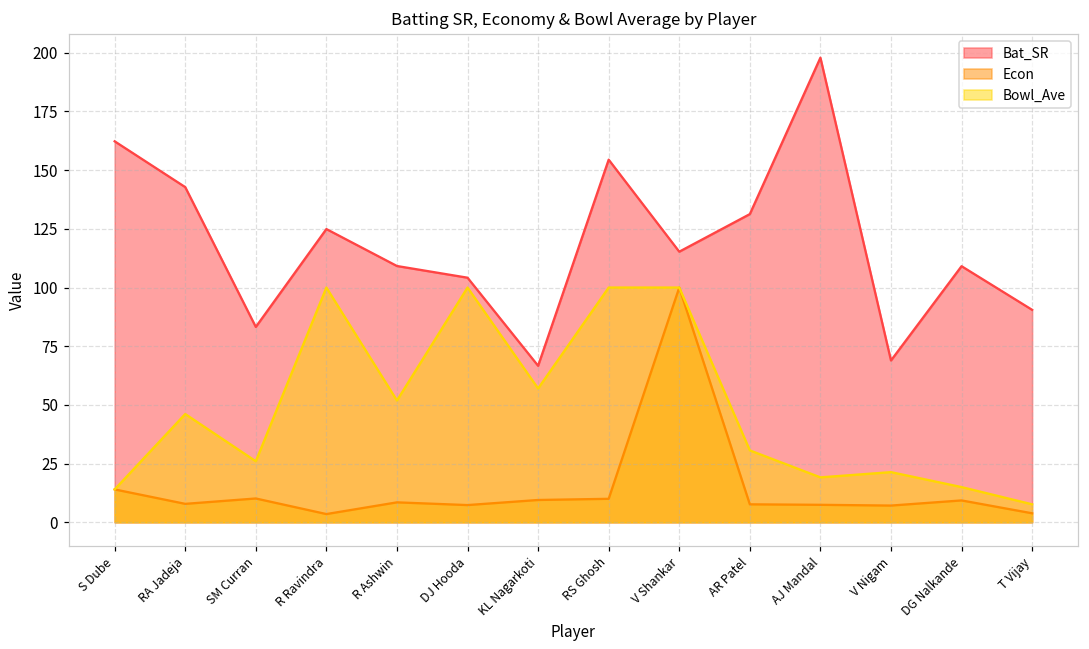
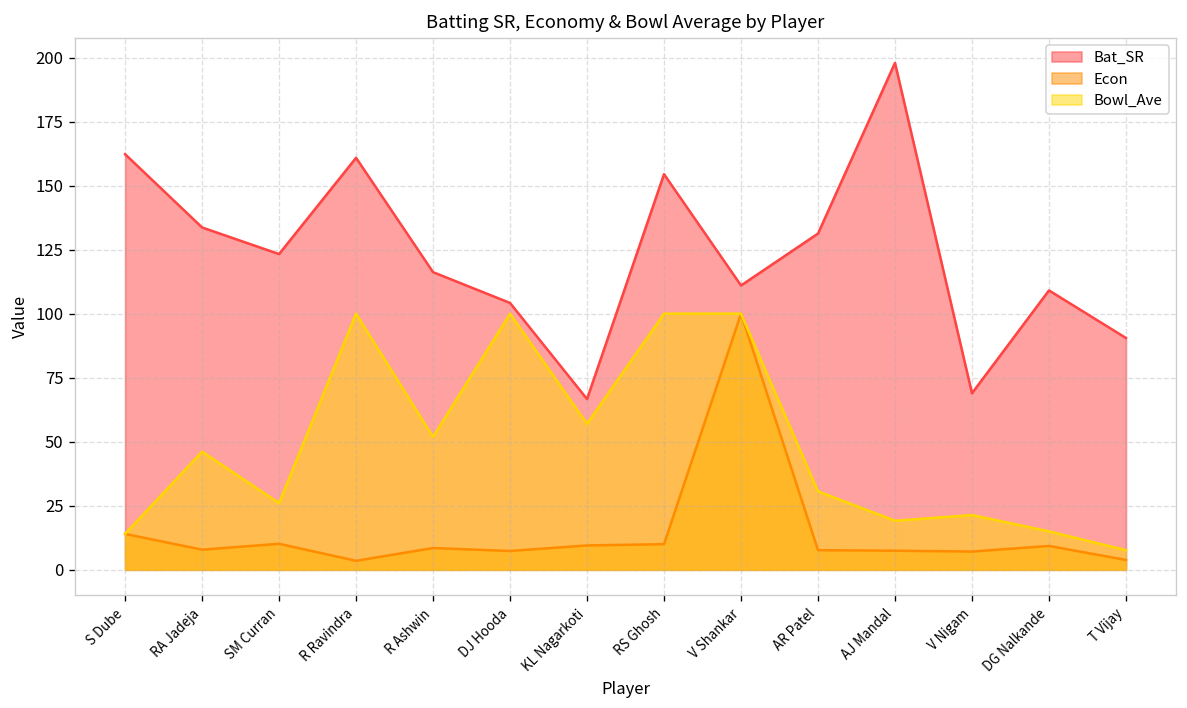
Bat_SR, RA Jadeja: 143 -> 134
Bat_SR, SM Curran: 83 -> 123
Bat_SR, R Ravindra: 125 -> 161
Bat_SR, R Ashwin: 109 -> 116
Bat_SR, V Shankar: 115 -> 111
